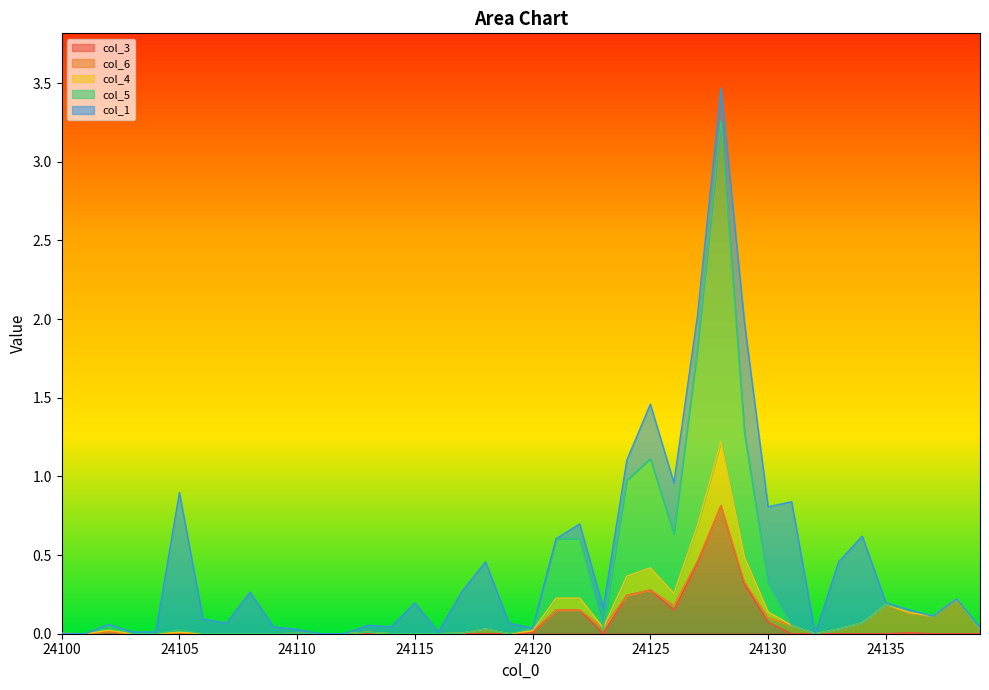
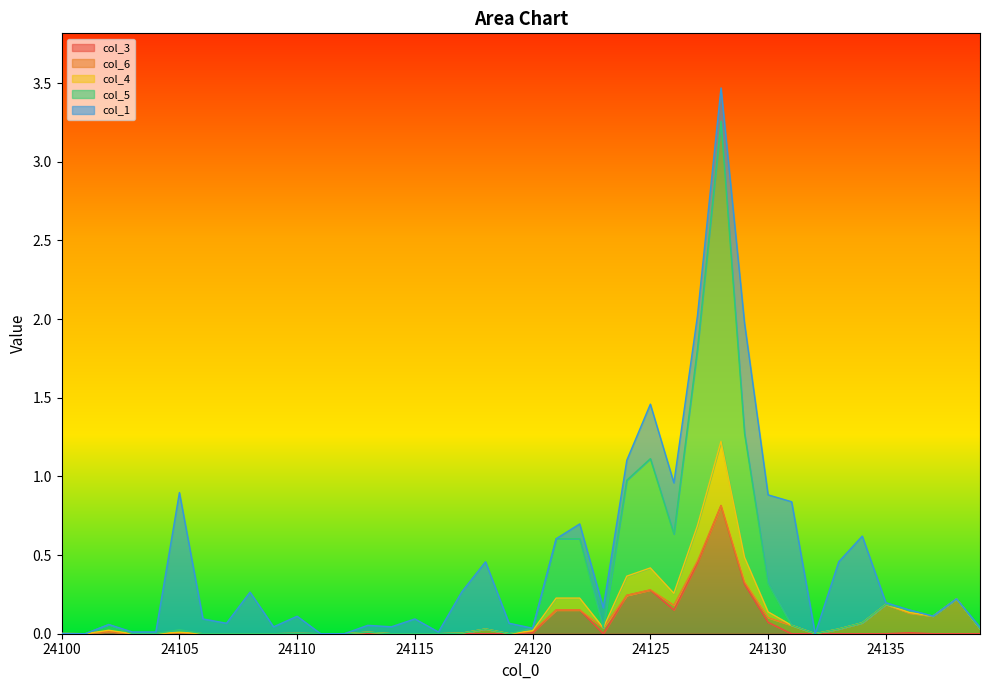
col_1, 24110: 0.03 -> 0.11
col_1, 24115: 0.20 -> 0.09
col_1, 24130: 0.49 -> 0.56
